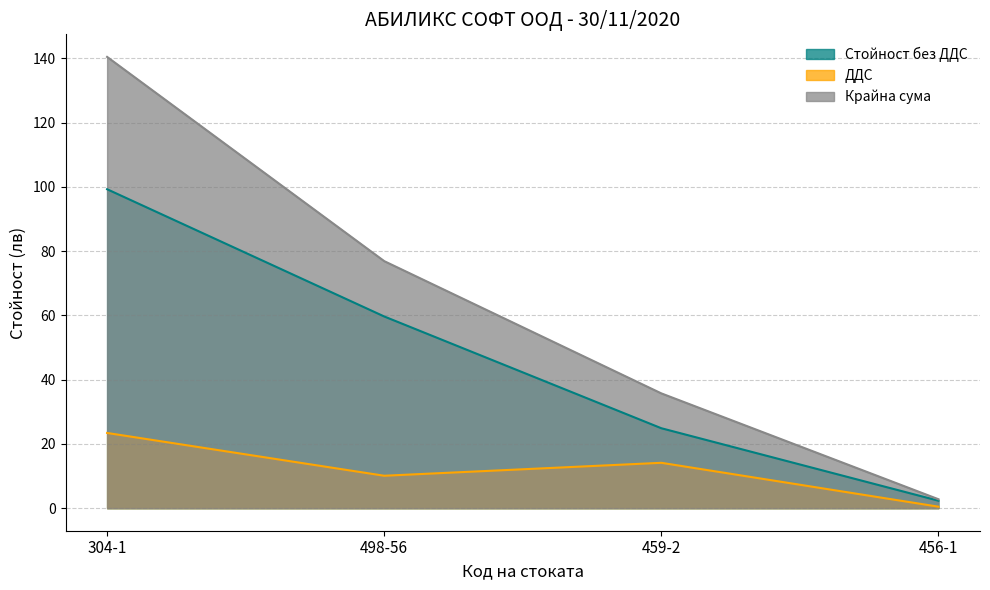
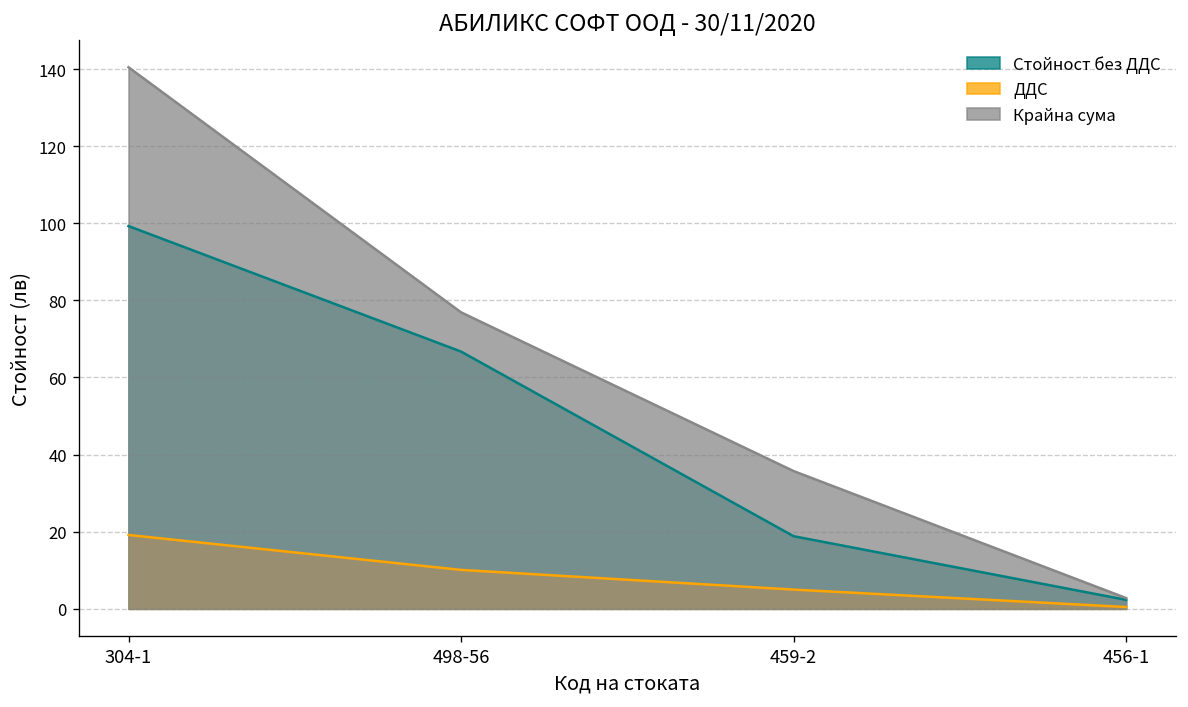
ДДС, 304-1: 23 -> 19
Стойност без ДДС, 498-56: 60 -> 67
Стойност без ДДС, 459-2: 25 -> 19
ДДС, 459-2: 14 -> 5
